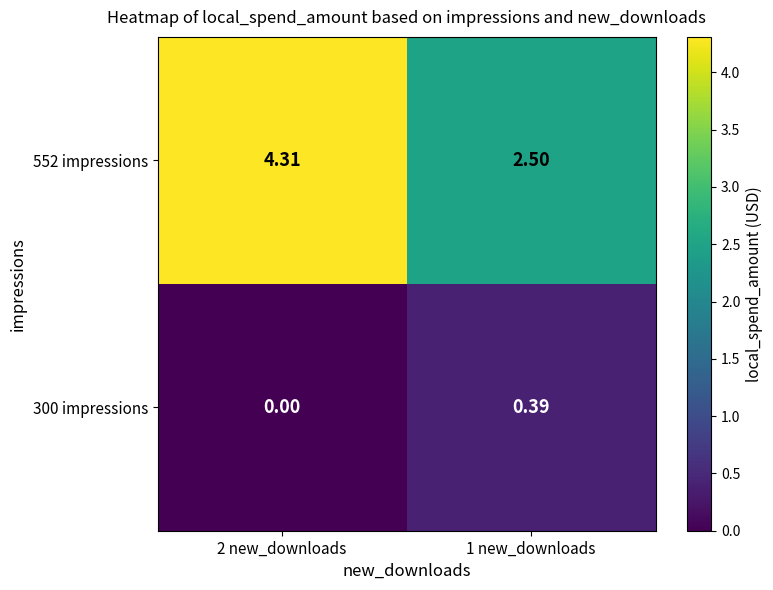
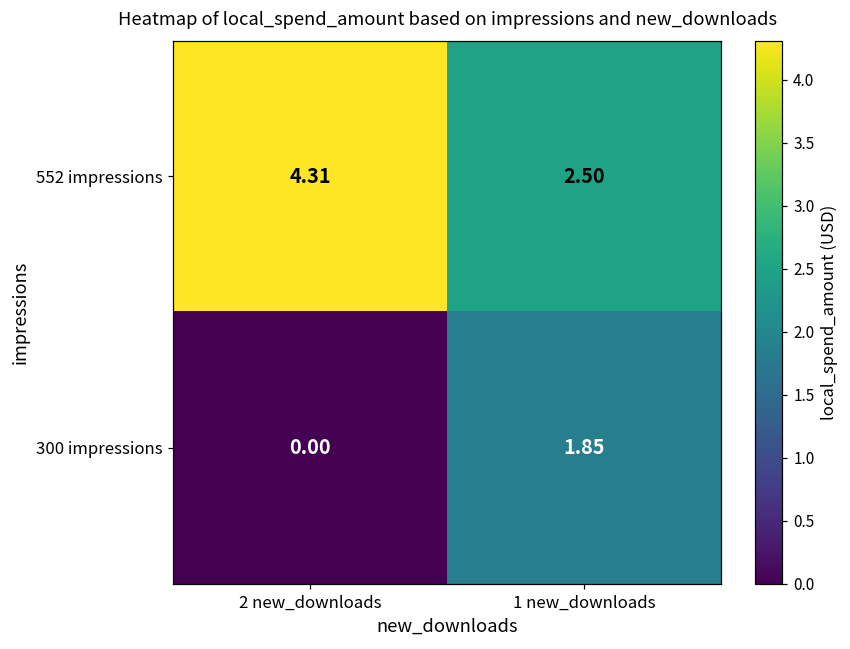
300 impressions, 1 new_downloads: 0.39 -> 1.85
